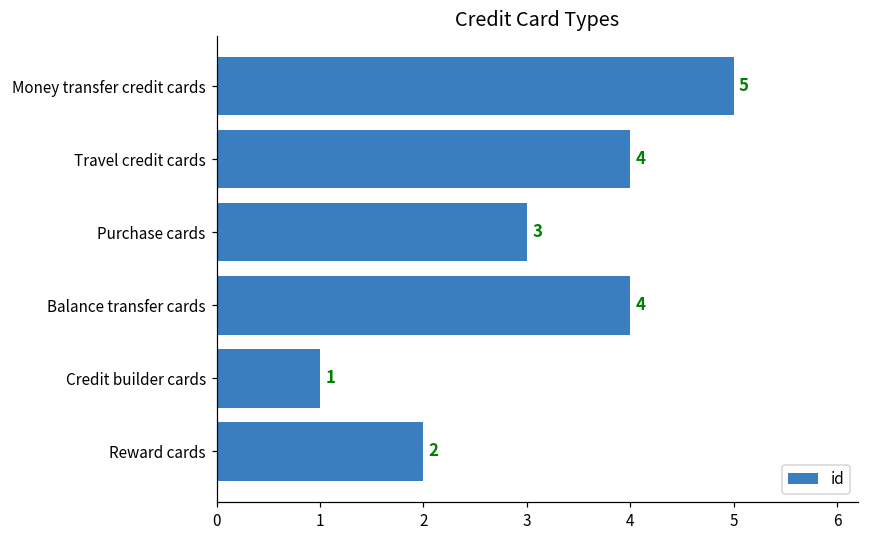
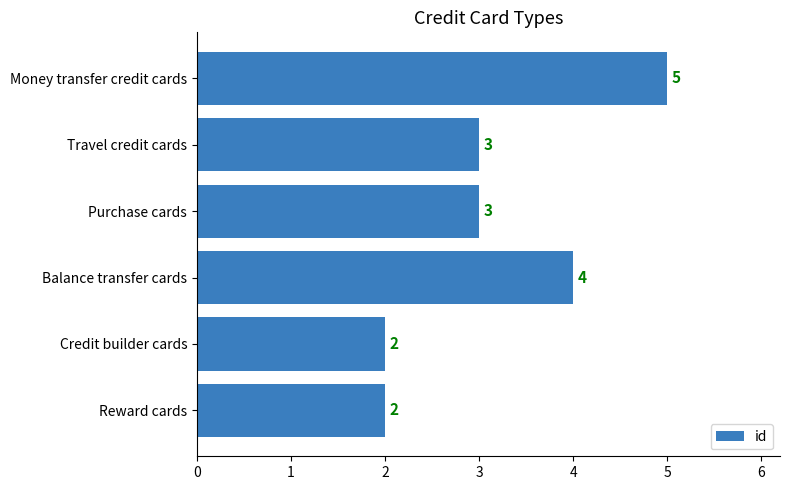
Travel credit cards: 4 -> 3
Credit builder cards: 1 -> 2
